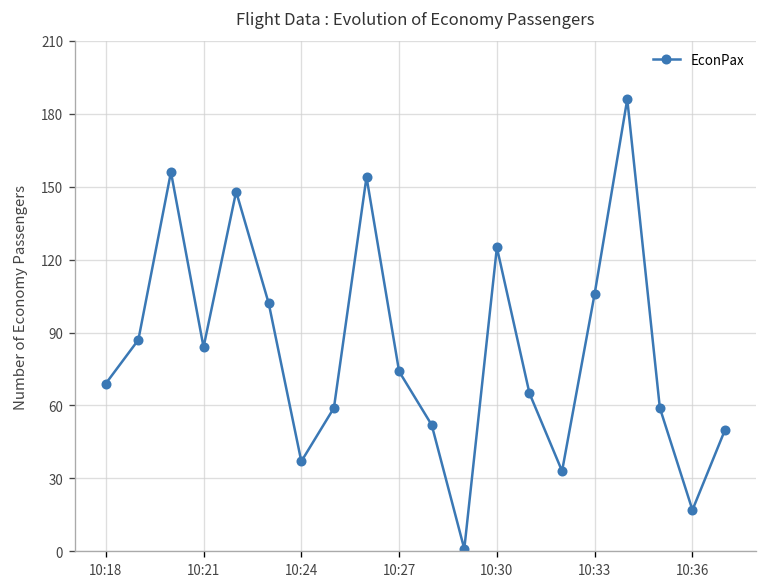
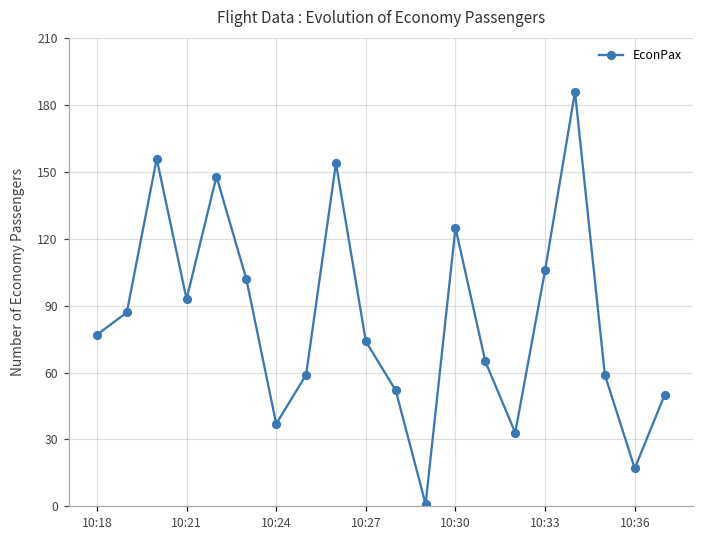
10:18: 69 -> 77
10:21: 84 -> 93
